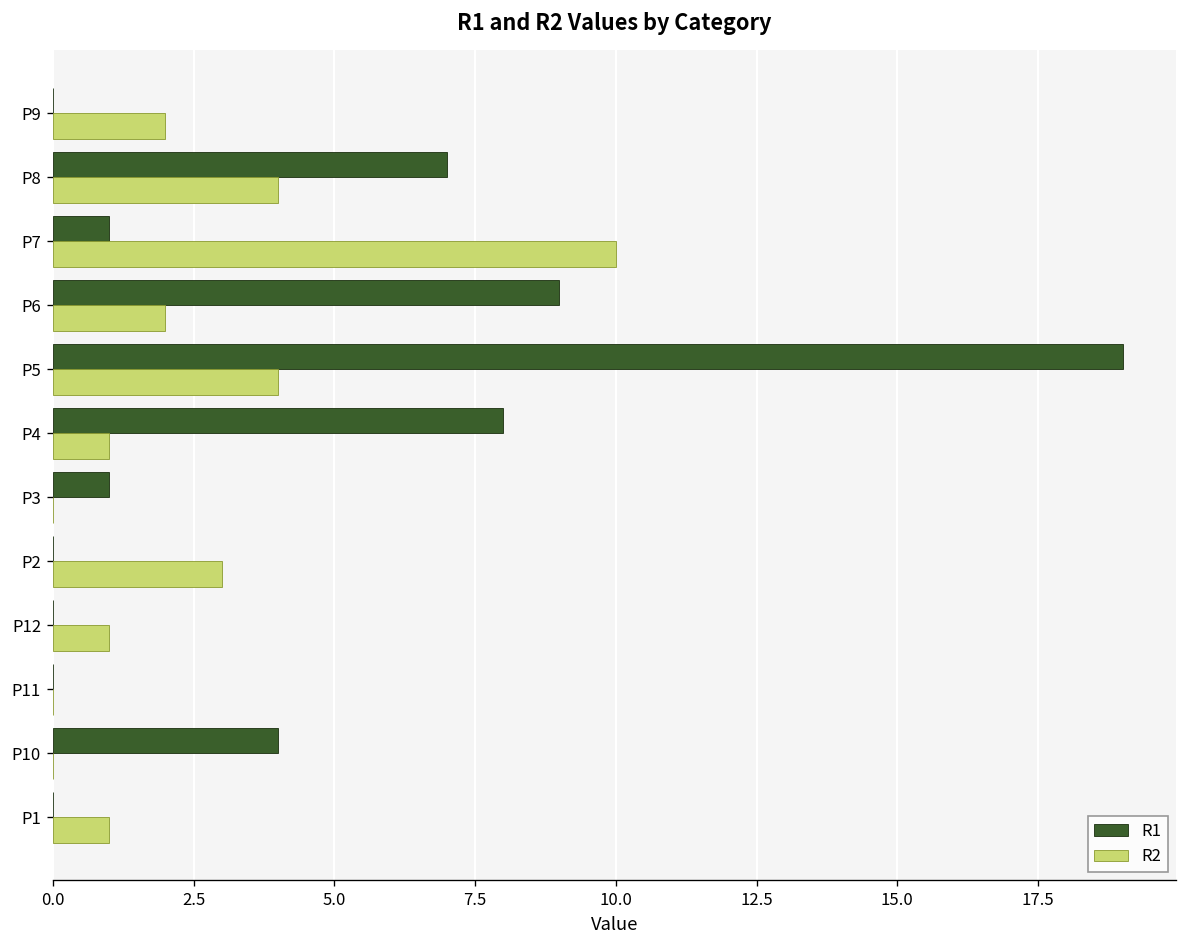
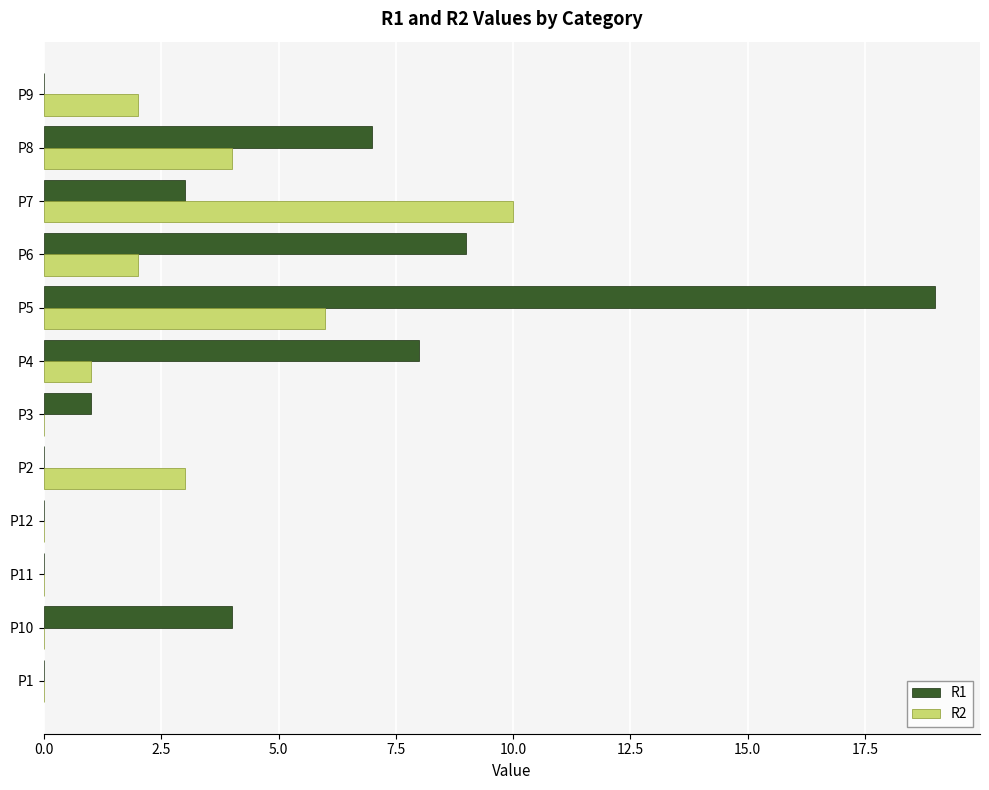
R1, P7: 1 -> 3
R2, P5: 4 -> 6
R2, P12: 1 -> 0
R2, P1: 1 -> 0
